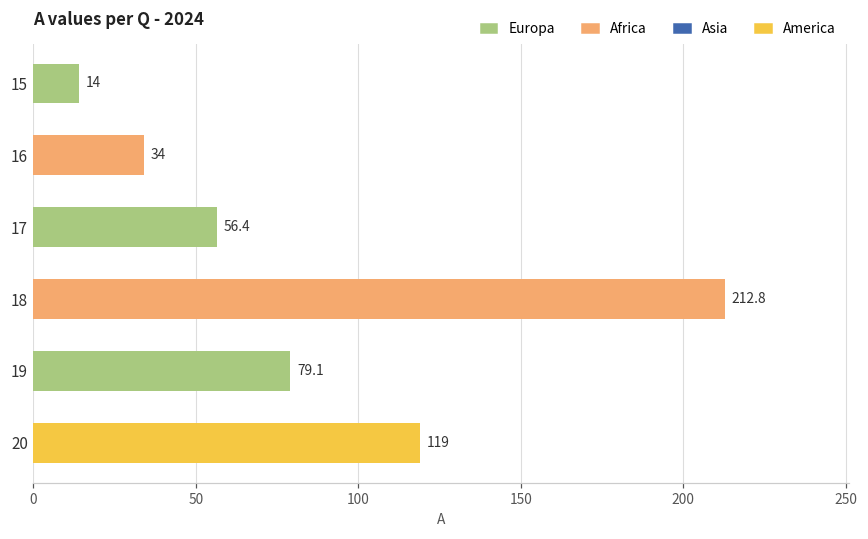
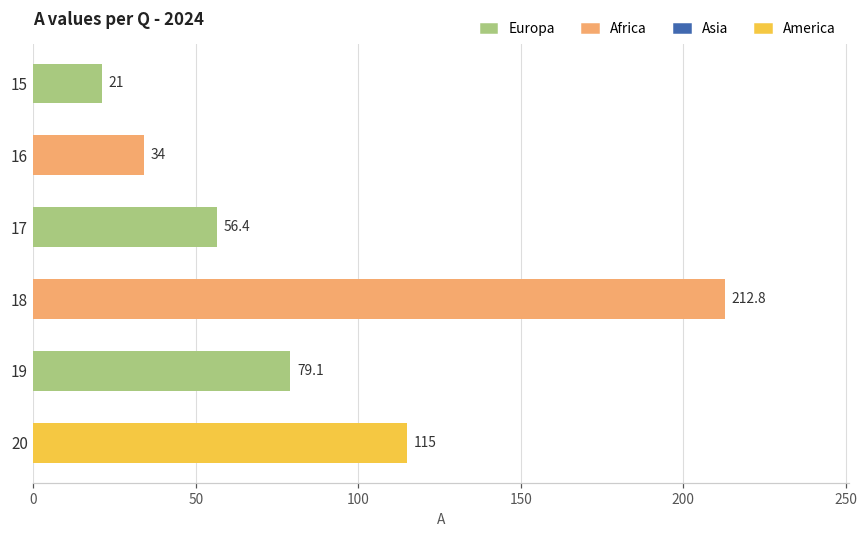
15: 14 -> 21
20: 119 -> 115
